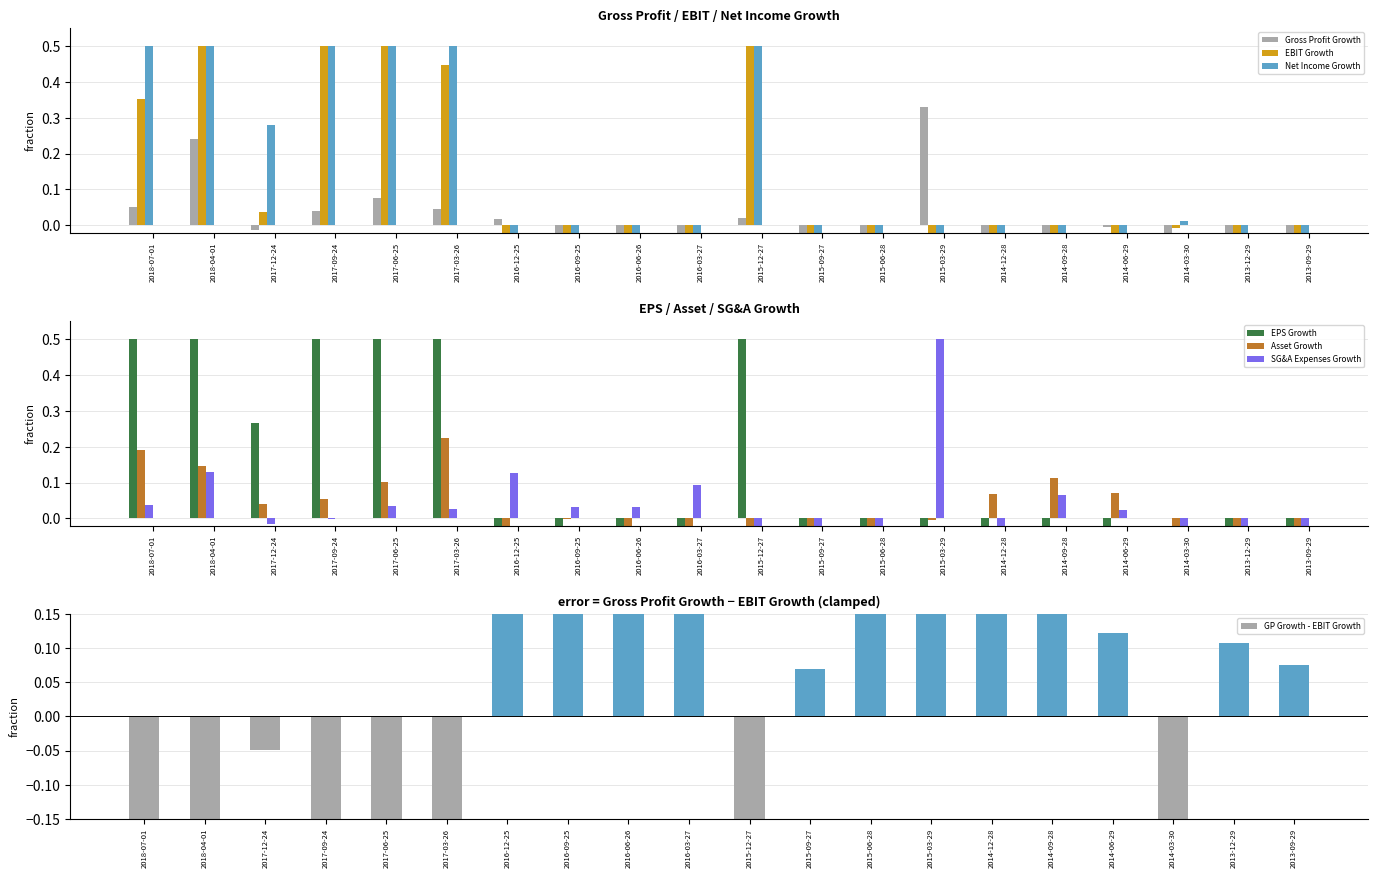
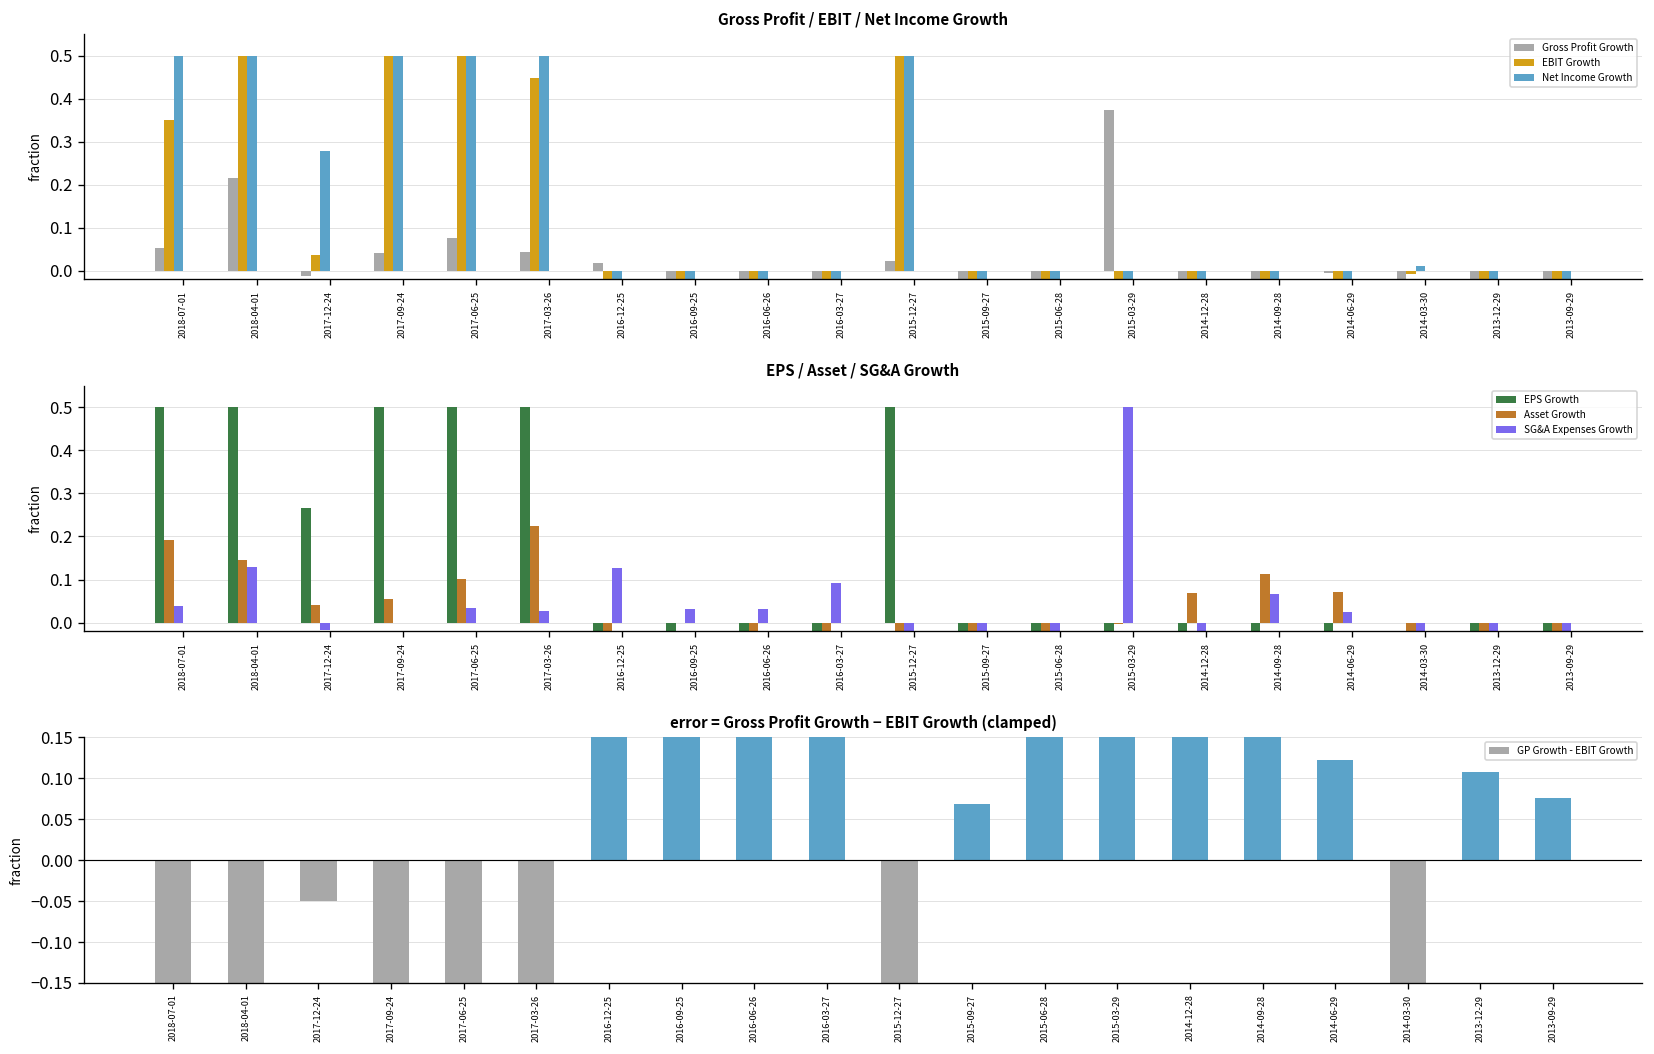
Gross Profit / EBIT / Net Income Growth, Gross Profit Growth, 2018-04-01: 0.24 -> 0.22
Gross Profit / EBIT / Net Income Growth, Gross Profit Growth, 2015-03-29: 0.33 -> 0.37
